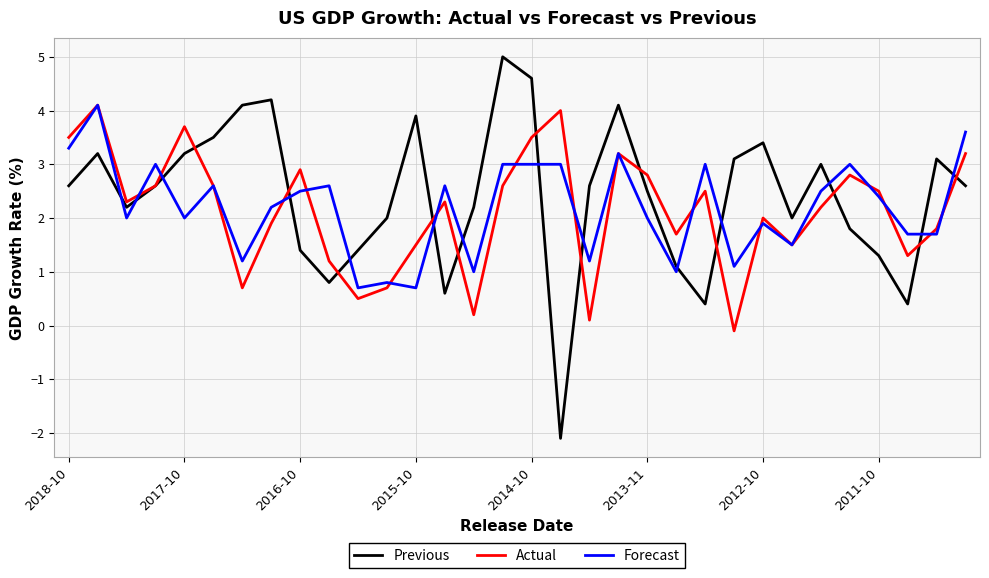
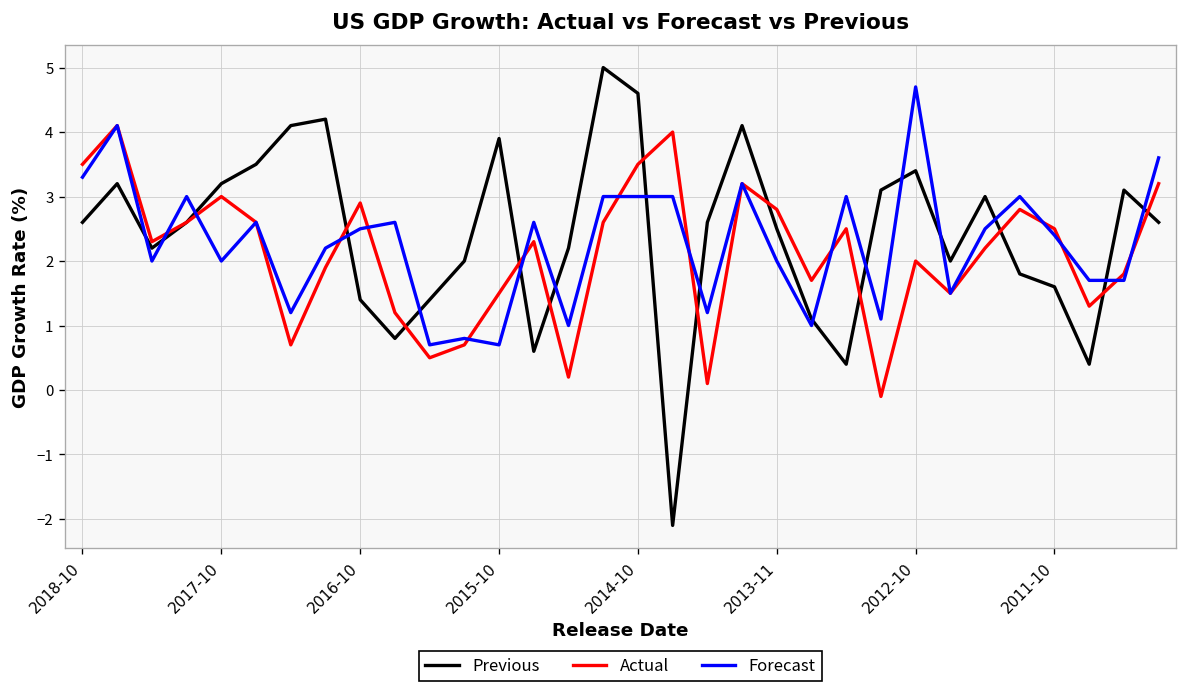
Actual, 2017-10: 3.7 -> 3.0
Forecast, 2012-10: 1.9 -> 4.7
Previous, 2011-10: 1.3 -> 1.6
